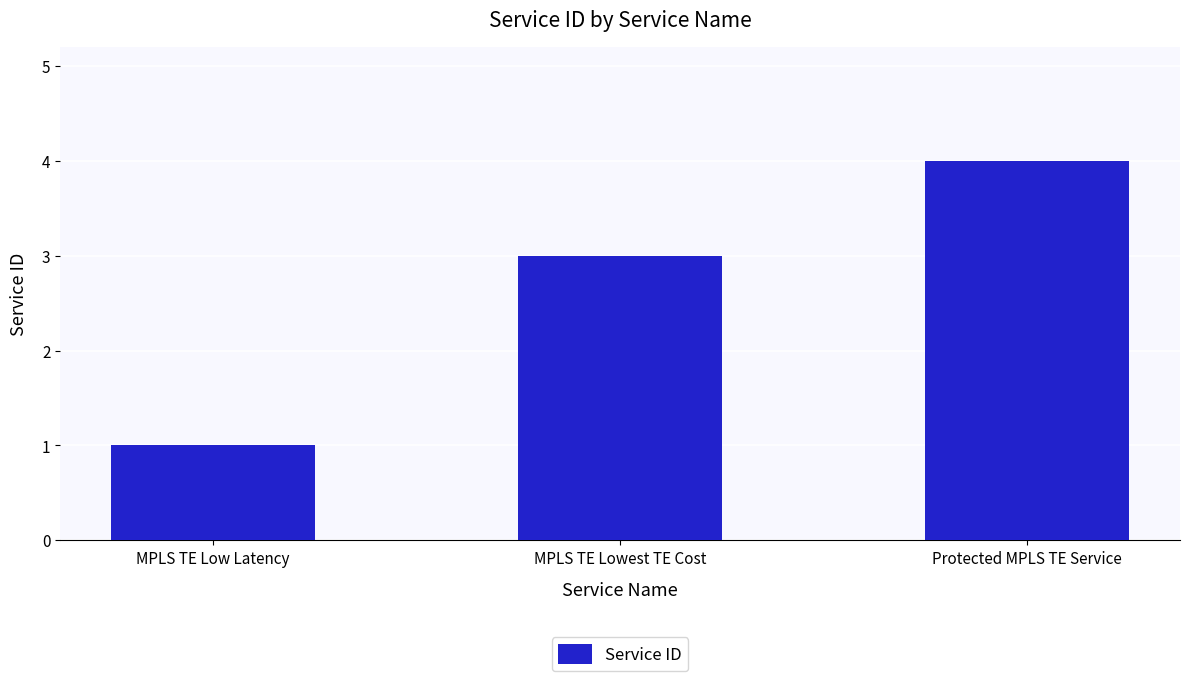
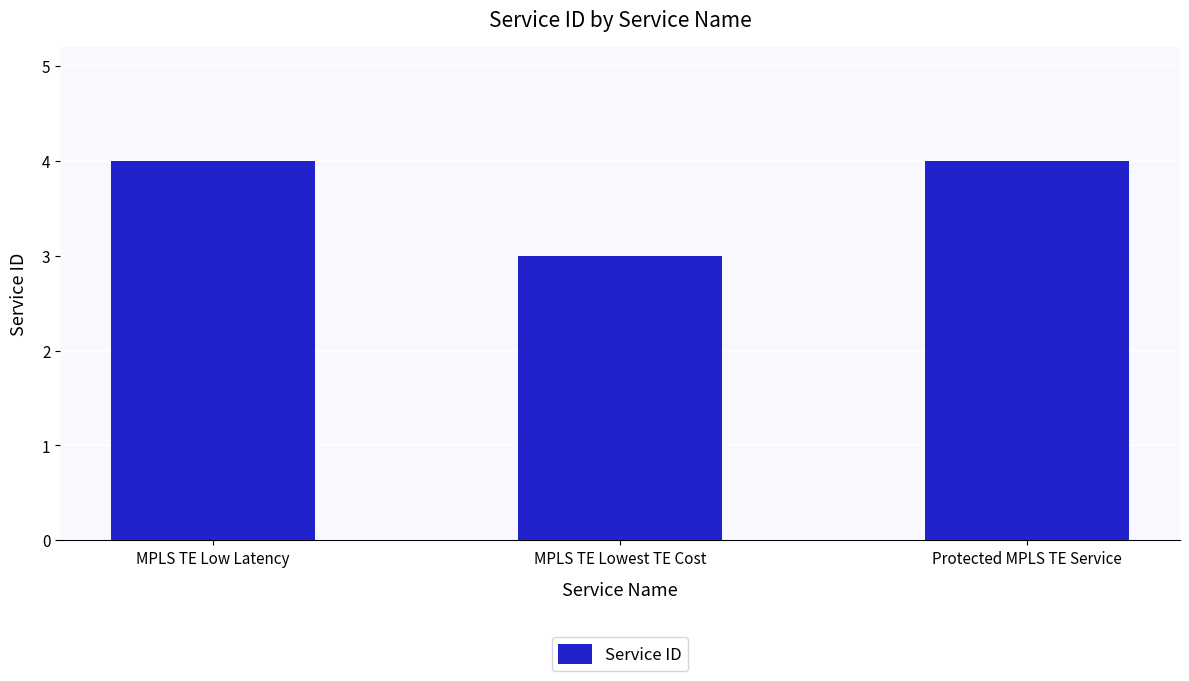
MPLS TE Low Latency: 1 -> 4
